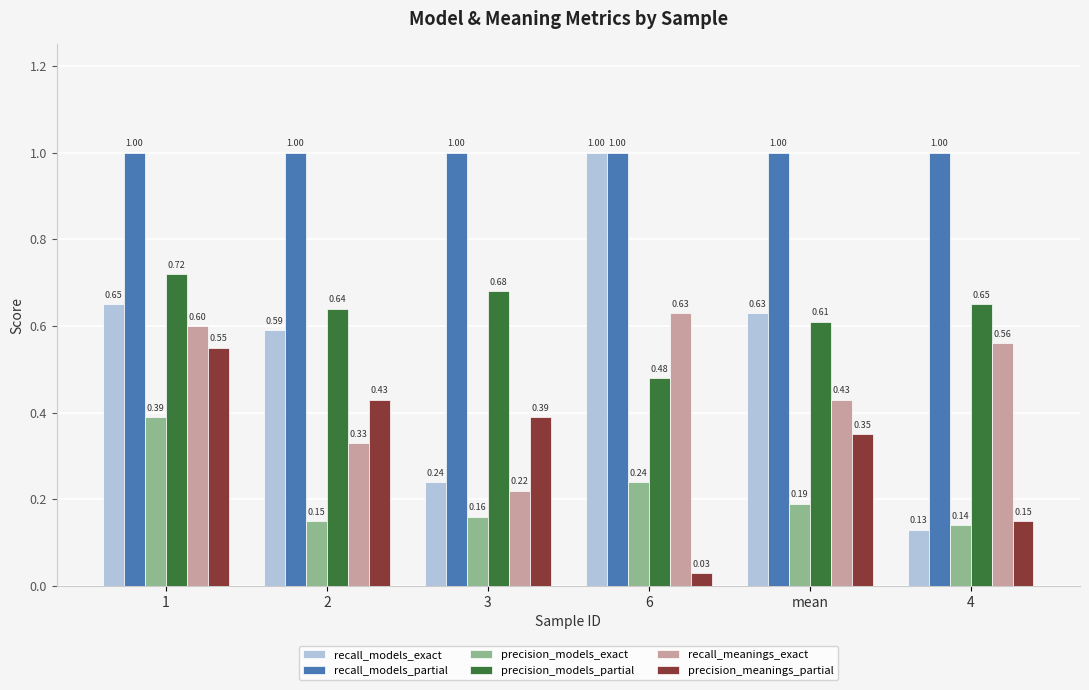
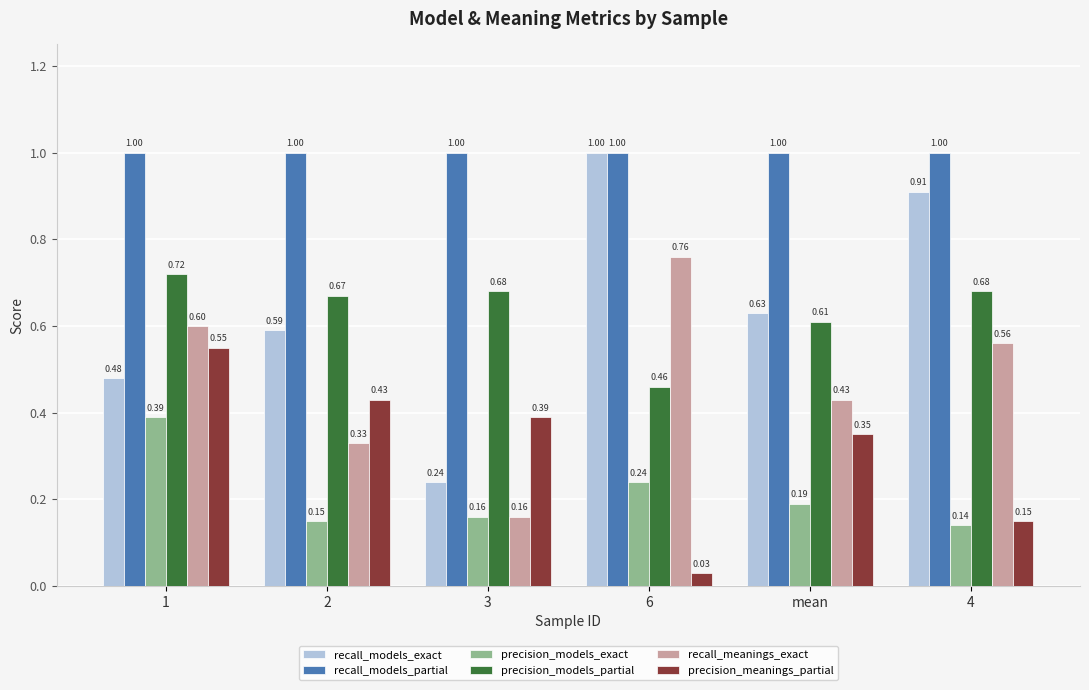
recall_models_exact, 1: 0.65 -> 0.48
precision_models_partial, 2: 0.64 -> 0.67
recall_meanings_exact, 3: 0.22 -> 0.16
precision_models_partial, 6: 0.48 -> 0.46
recall_meanings_exact, 6: 0.63 -> 0.76
recall_models_exact, 4: 0.13 -> 0.91
precision_models_partial, 4: 0.65 -> 0.68
